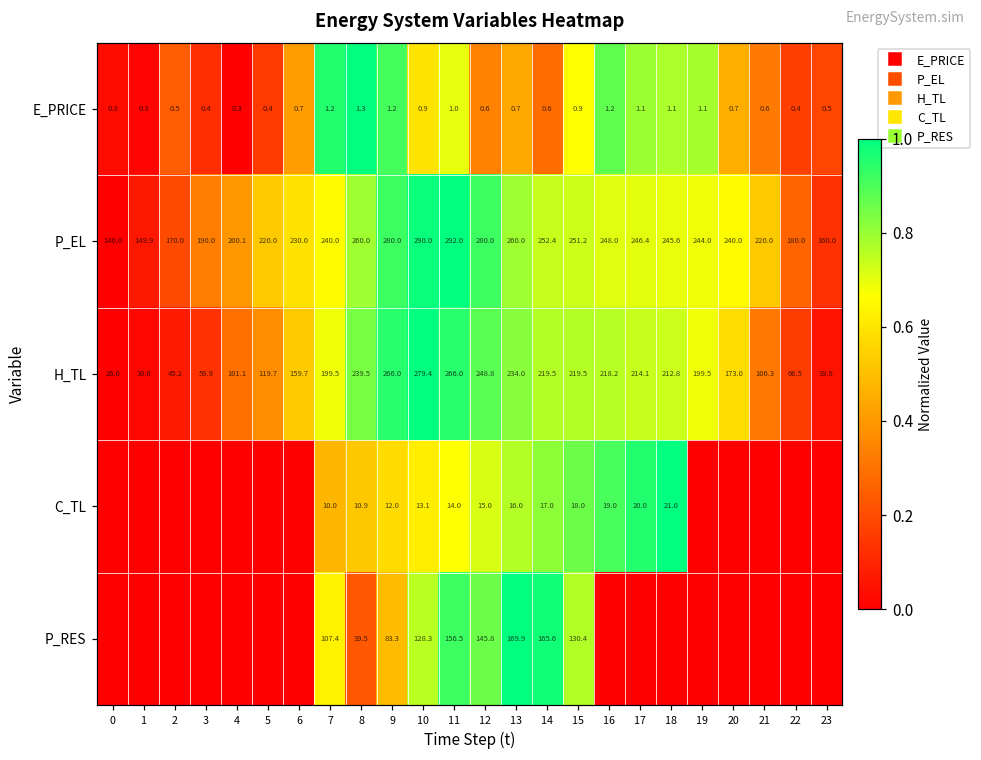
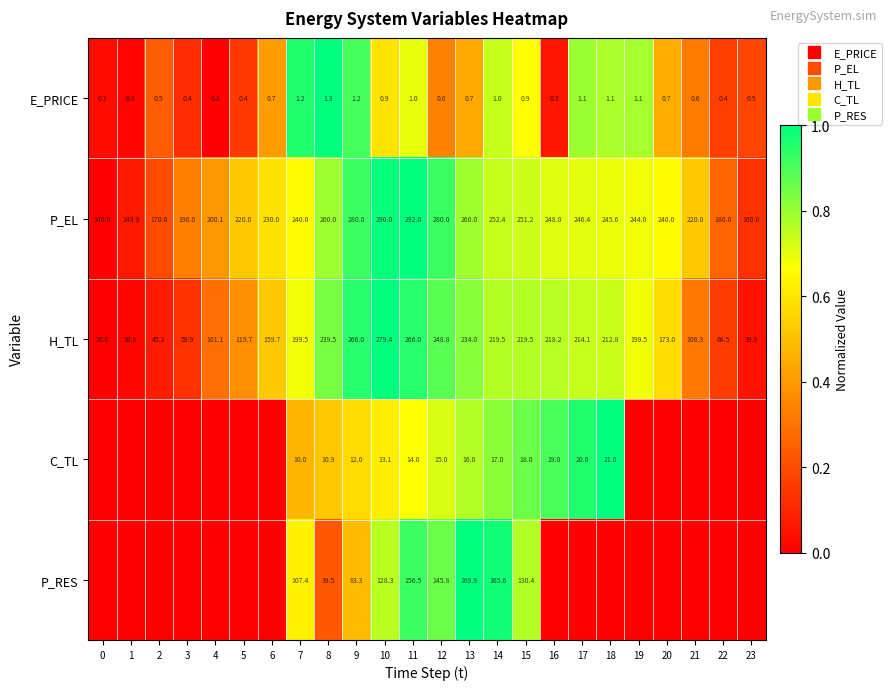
E_PRICE, 14: 0.6 -> 1.0
E_PRICE, 16: 1.2 -> 0.3
